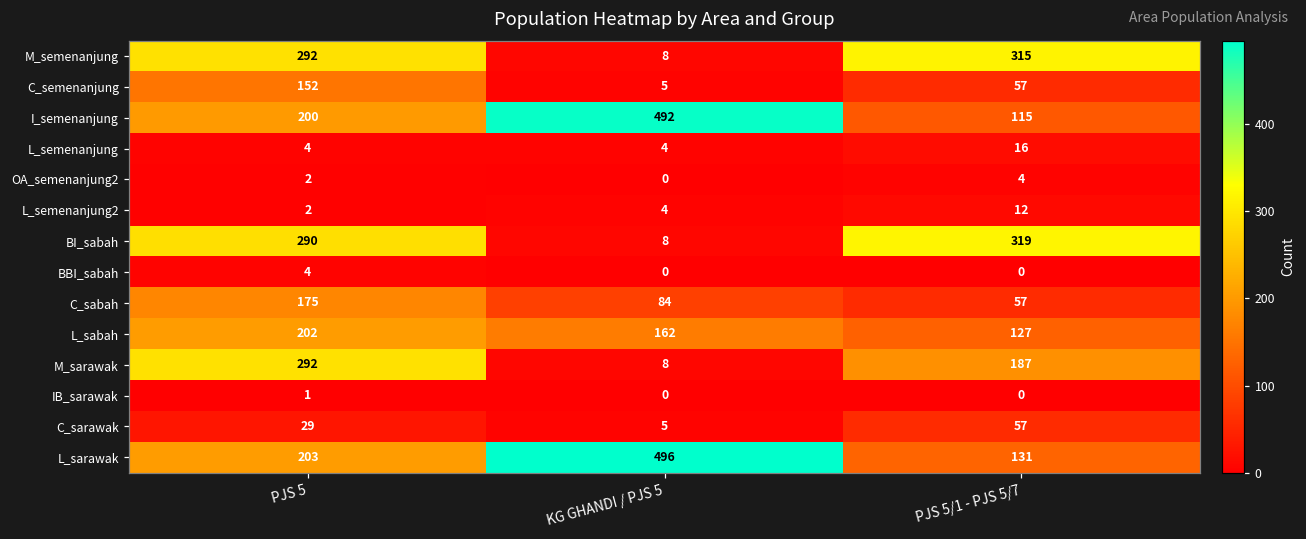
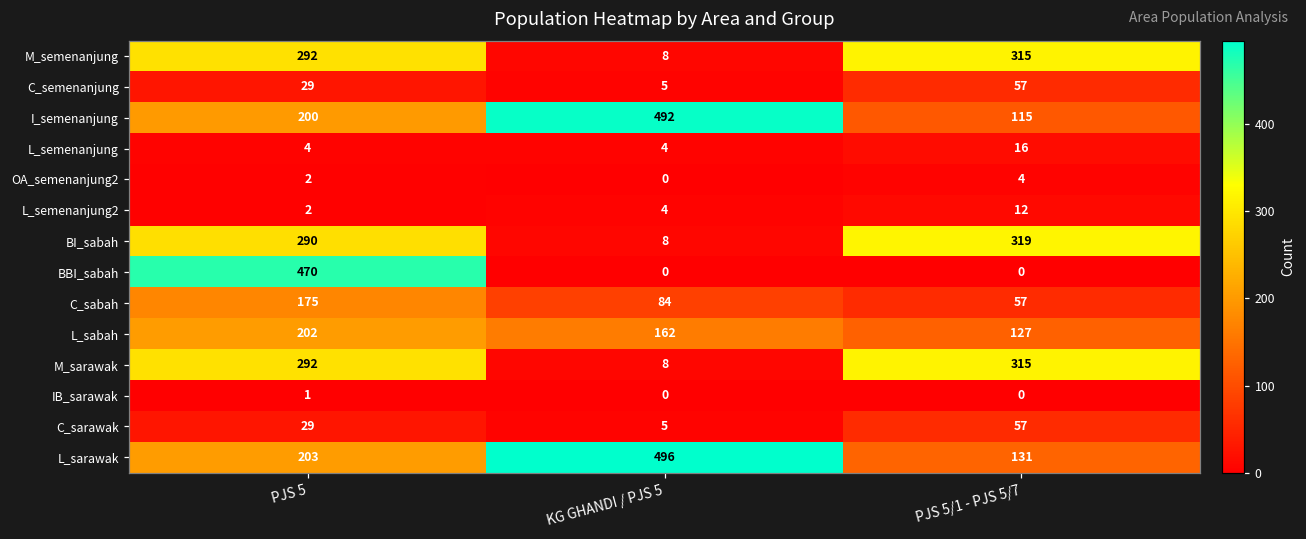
C_semenanjung, PJS 5: 152 -> 29
BBI_sabah, PJS 5: 4 -> 470
M_sarawak, PJS 5/1 - PJS 5/7: 187 -> 315
